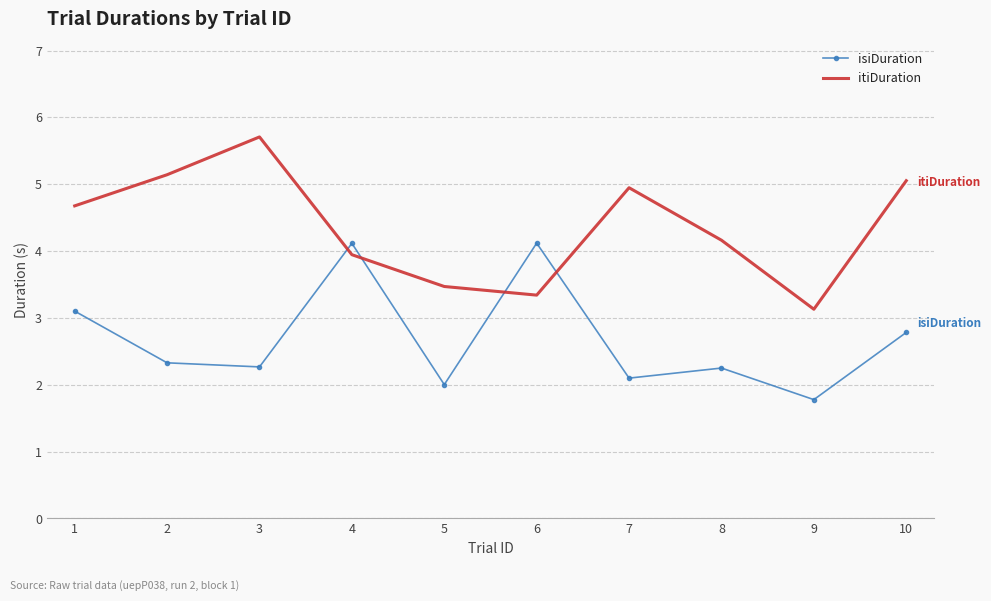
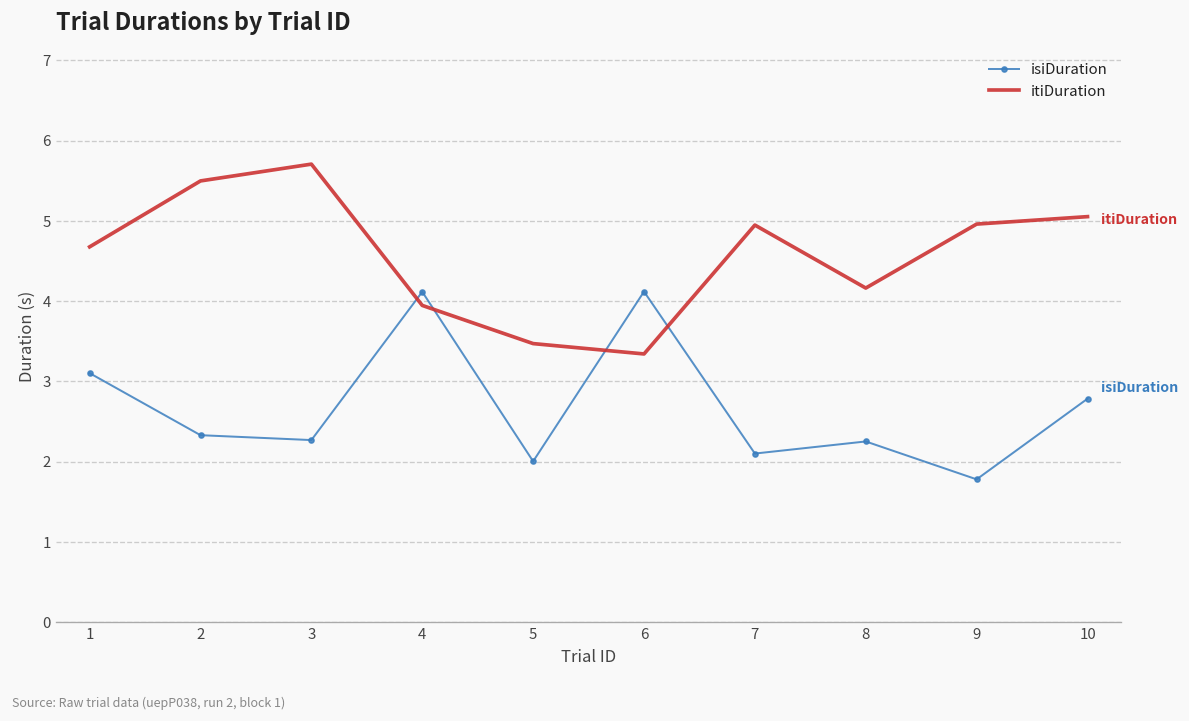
itiDuration, 2: 5.1 -> 5.5
itiDuration, 9: 3.1 -> 5.0
